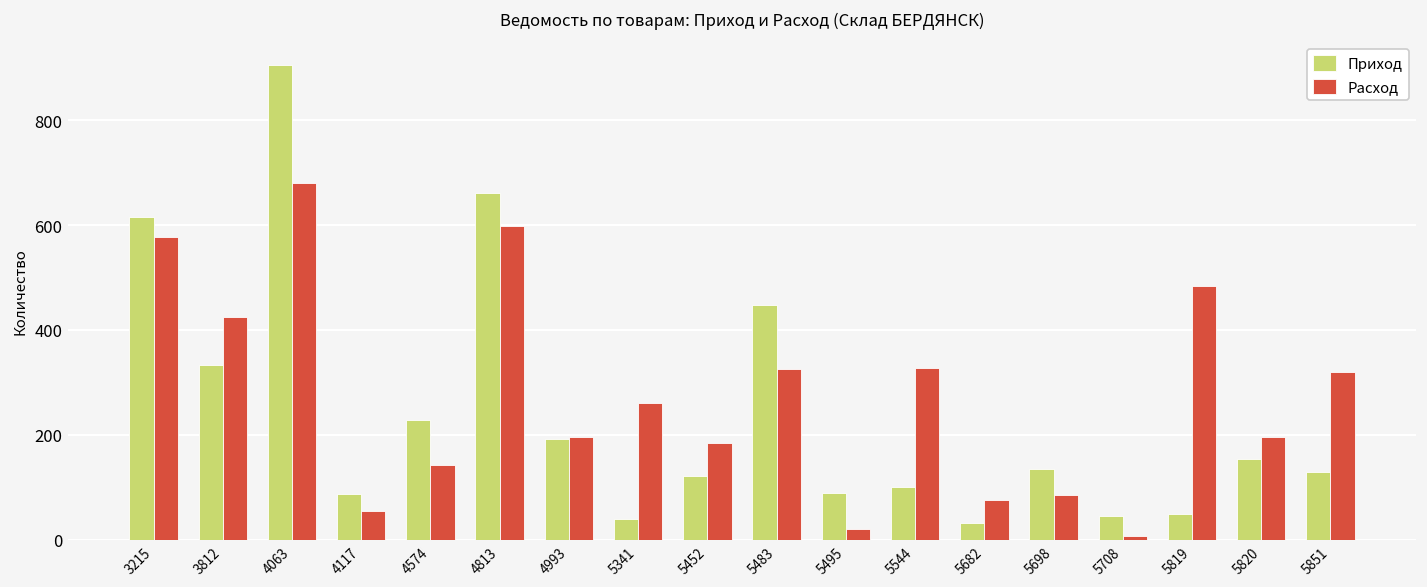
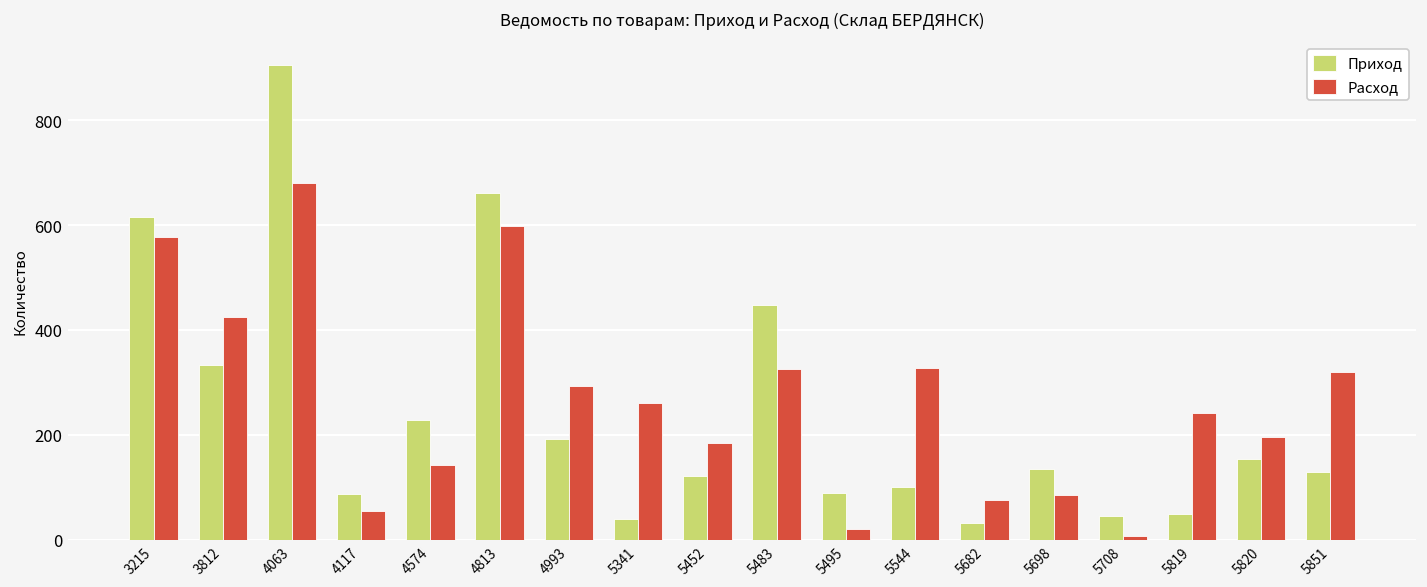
Расход, 4993: 200 -> 290
Расход, 5819: 480 -> 240
